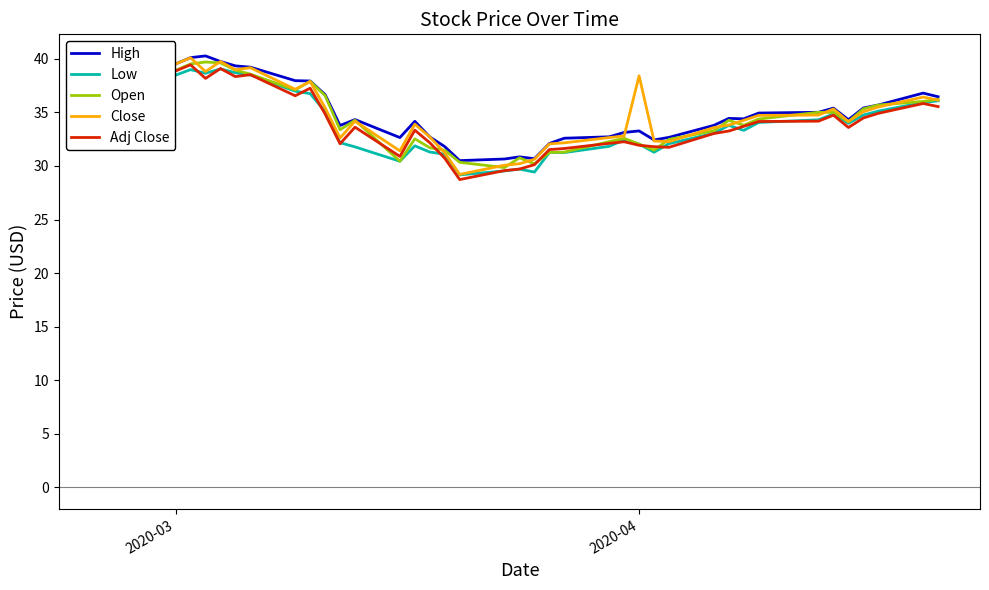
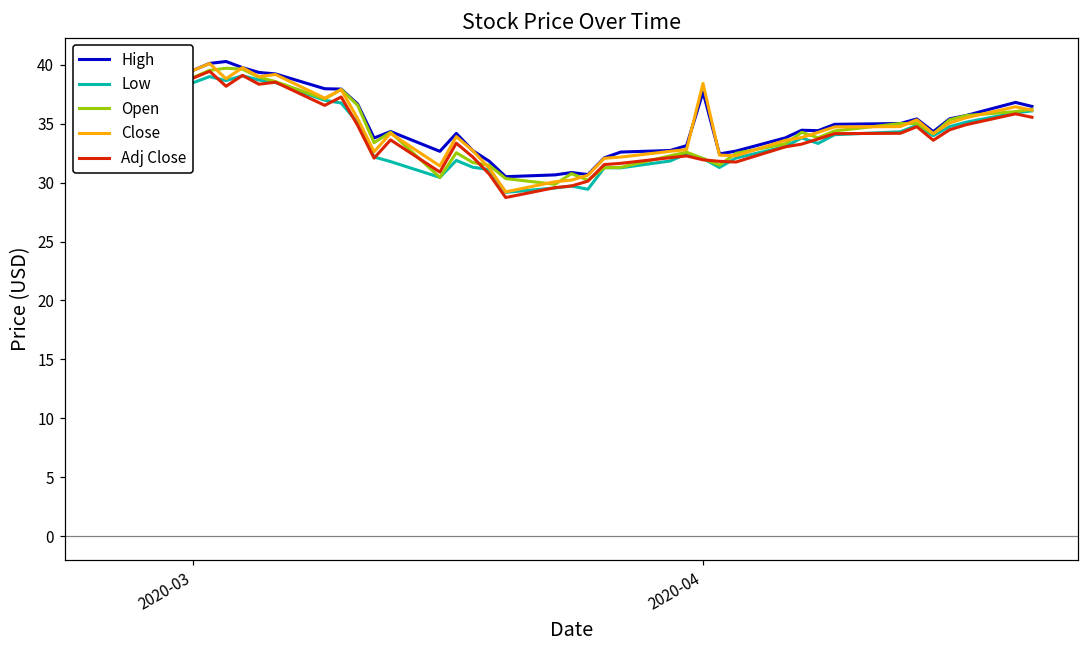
High, 2020-04: 33.3 -> 37.7
